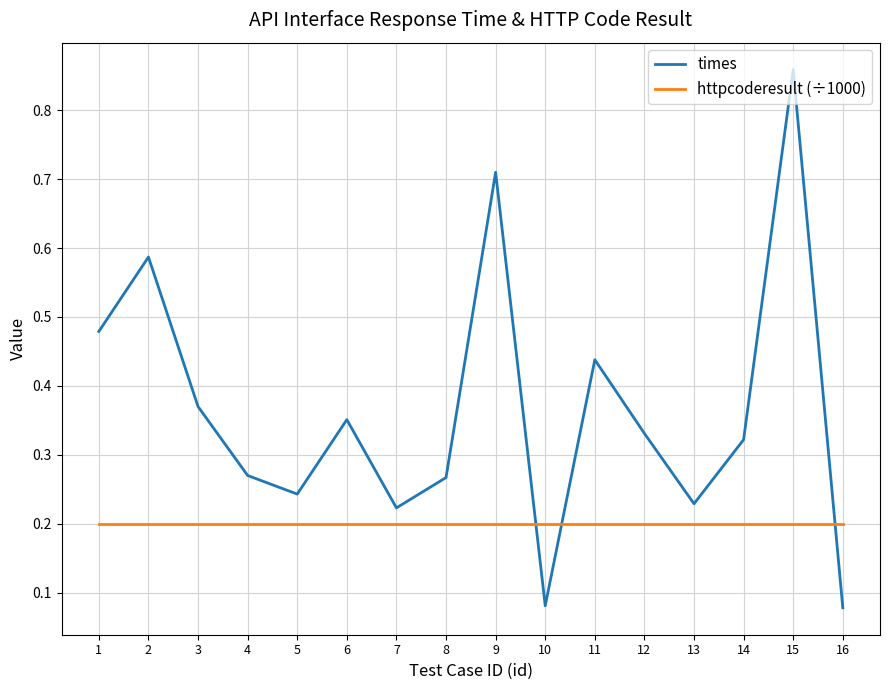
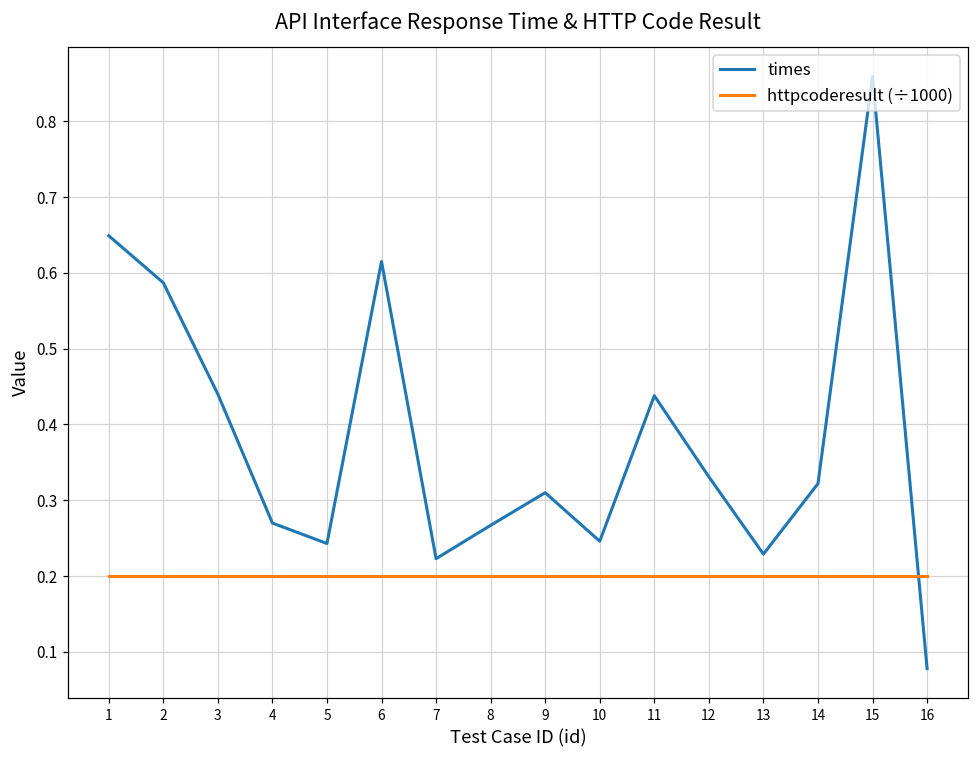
times, 1: 0.48 -> 0.65
times, 3: 0.37 -> 0.44
times, 6: 0.35 -> 0.62
times, 9: 0.71 -> 0.31
times, 10: 0.08 -> 0.25
